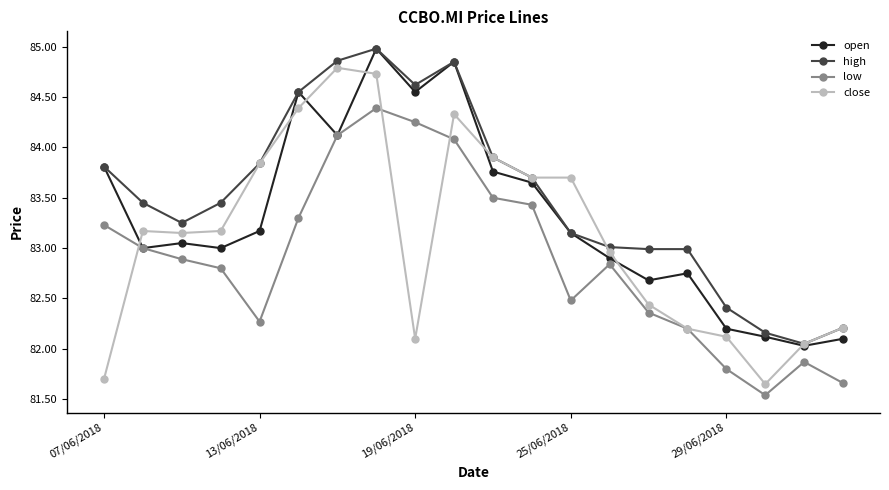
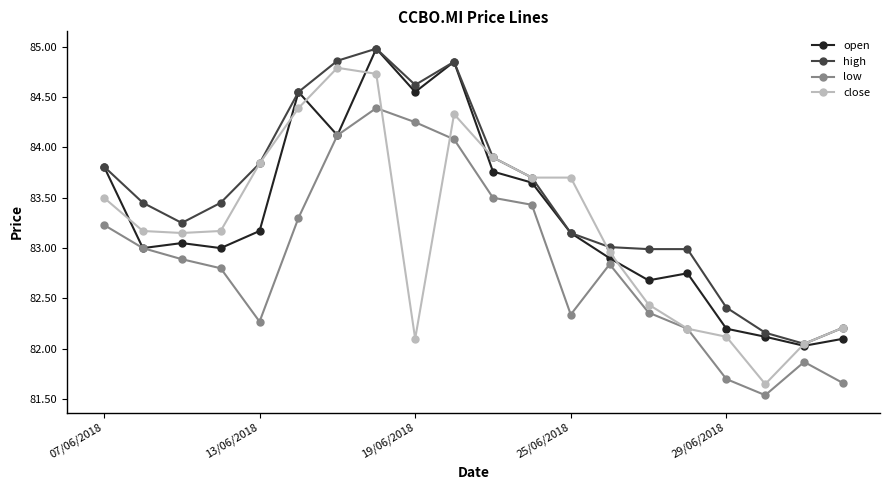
close, 07/06/2018: 81.7 -> 83.5
low, 25/06/2018: 82.48 -> 82.34
low, 29/06/2018: 81.8 -> 81.7
